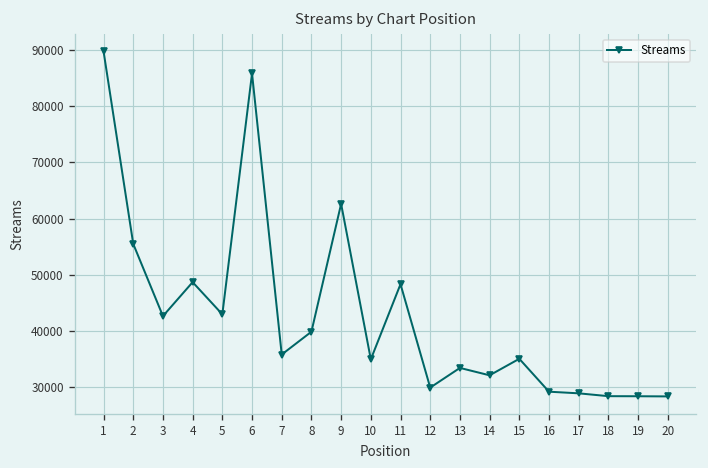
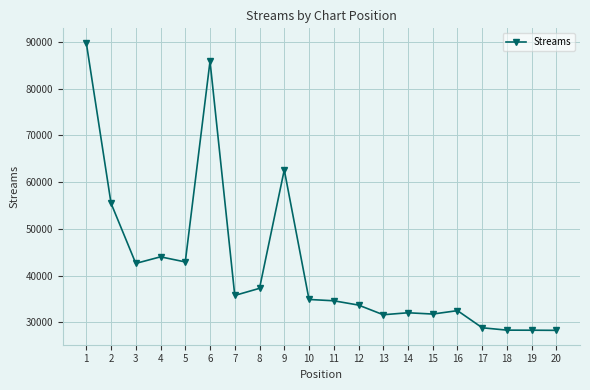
4: 49000 -> 44000
8: 40000 -> 37000
11: 48000 -> 35000
12: 30000 -> 34000
13: 33000 -> 32000
15: 35000 -> 32000
16: 29000 -> 32000
